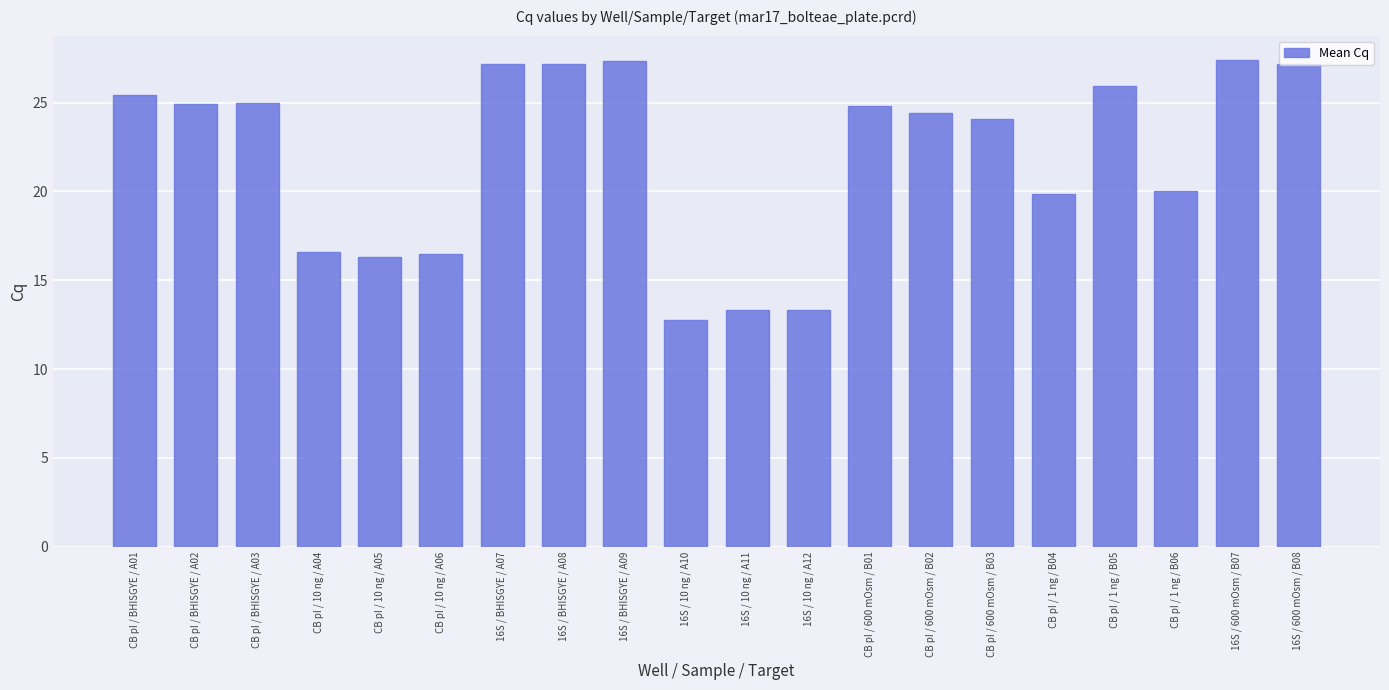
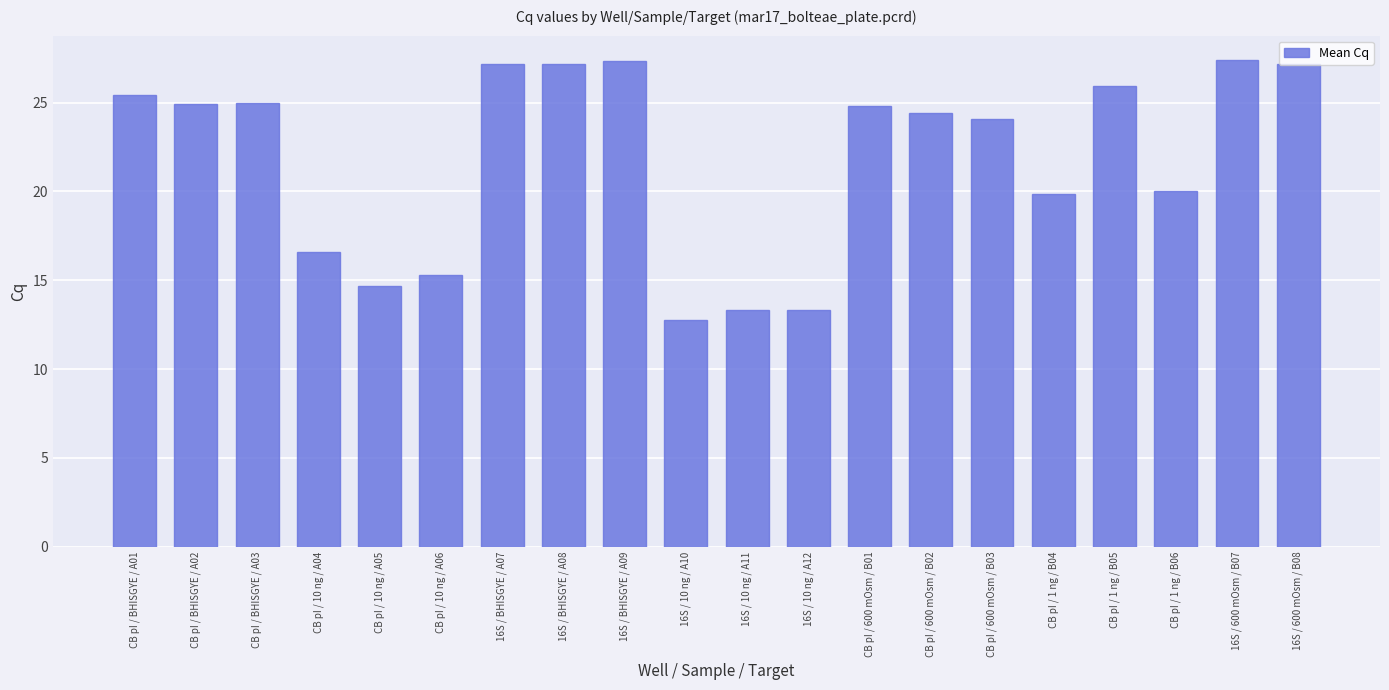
CB pI / 10 ng / A05: 16.3 -> 14.7
CB pI / 10 ng / A06: 16.5 -> 15.3
